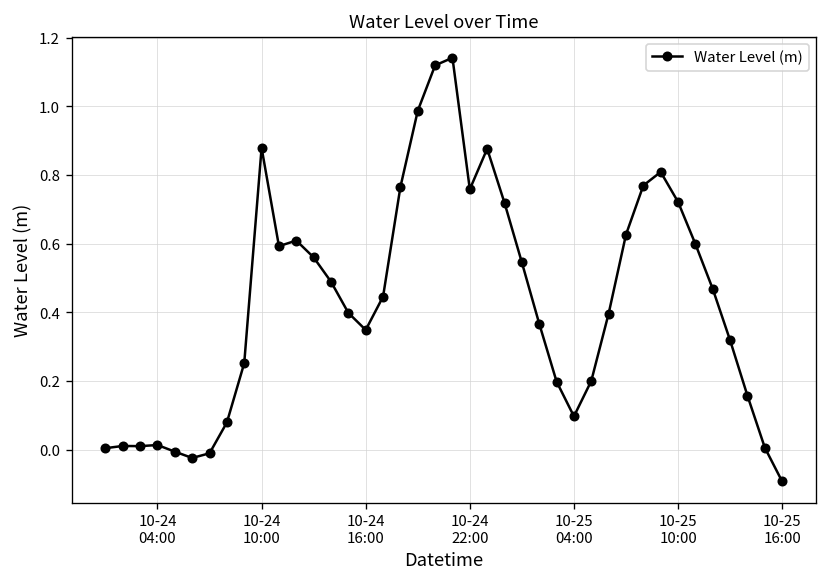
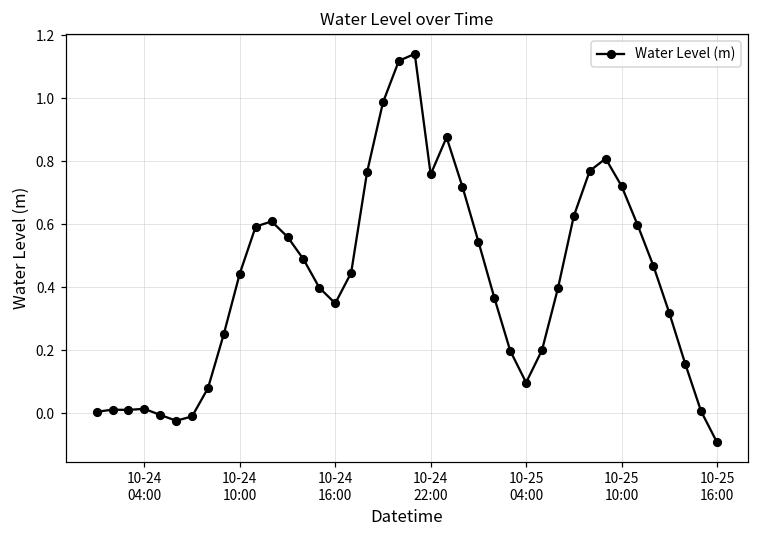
10-24 10:00: 0.88 -> 0.44
